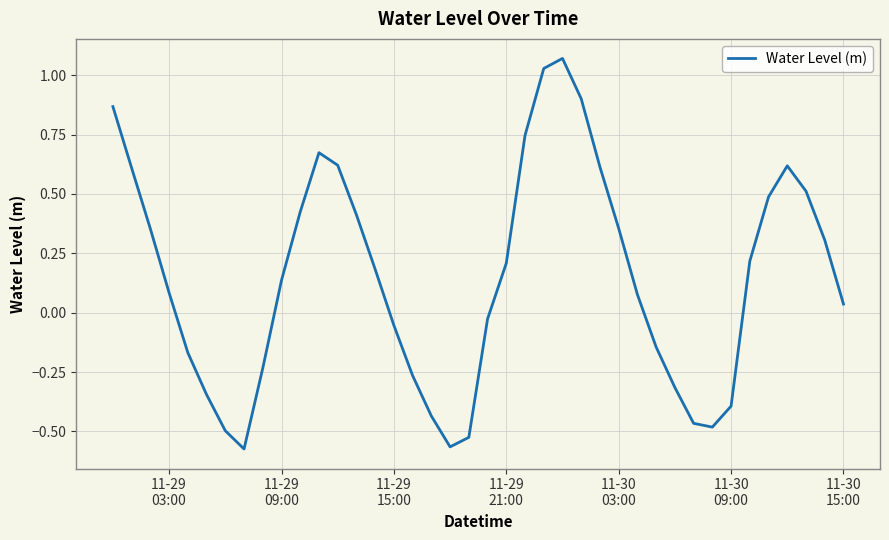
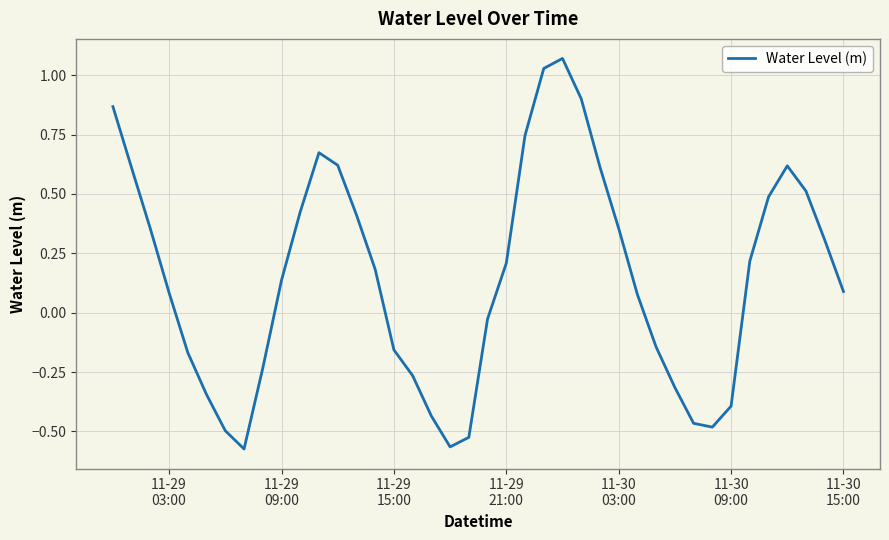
11-29 15:00: -0.05 -> -0.16
11-30 15:00: 0.04 -> 0.09
